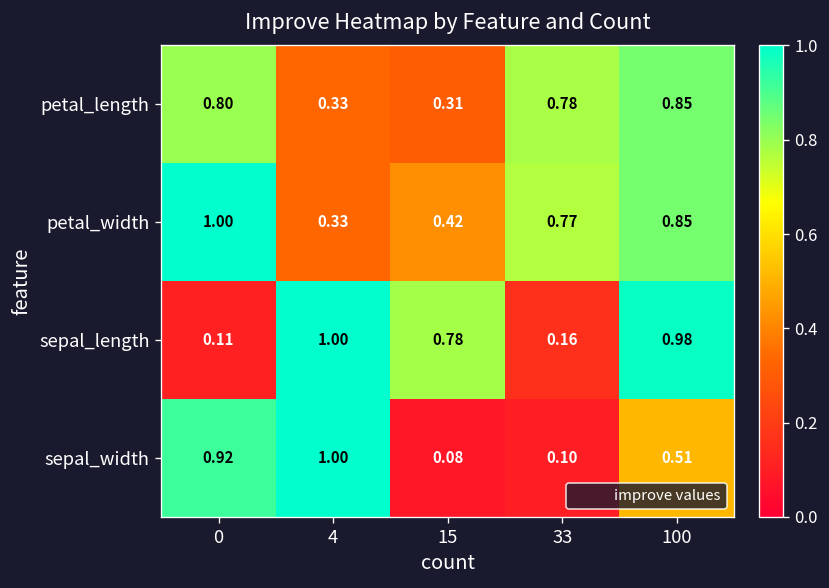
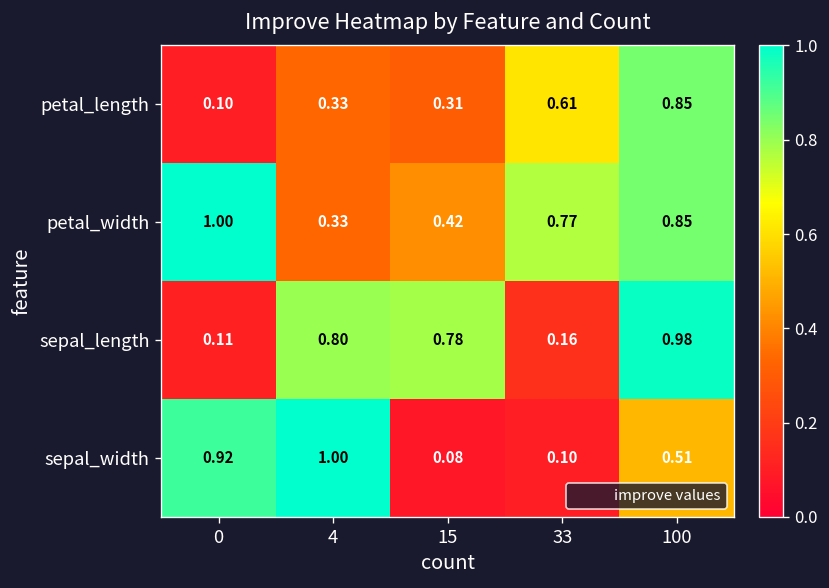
petal_length, 0: 0.80 -> 0.10
petal_length, 33: 0.78 -> 0.61
sepal_length, 4: 1.00 -> 0.80
